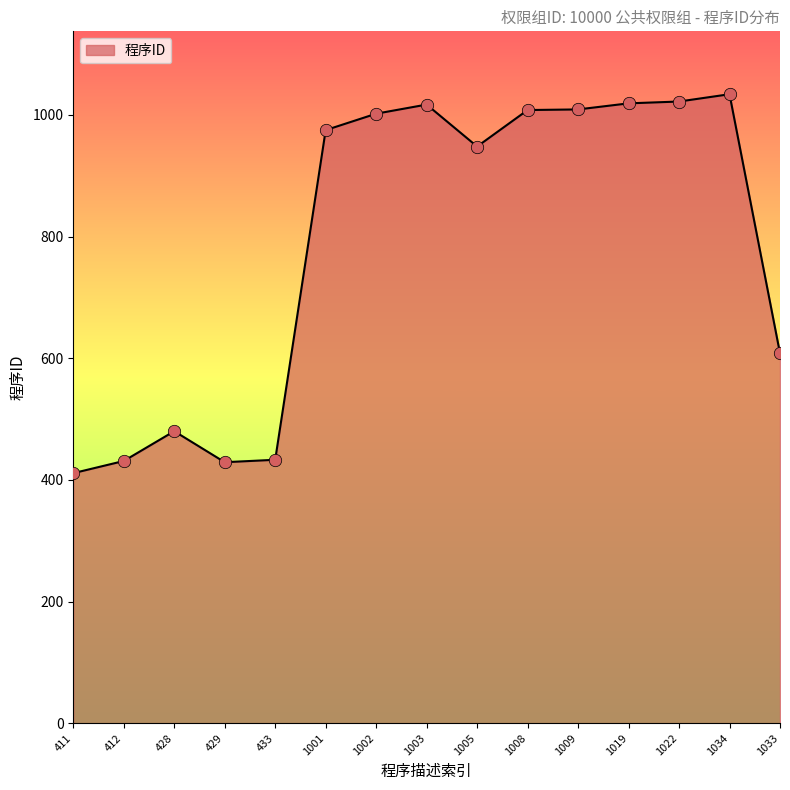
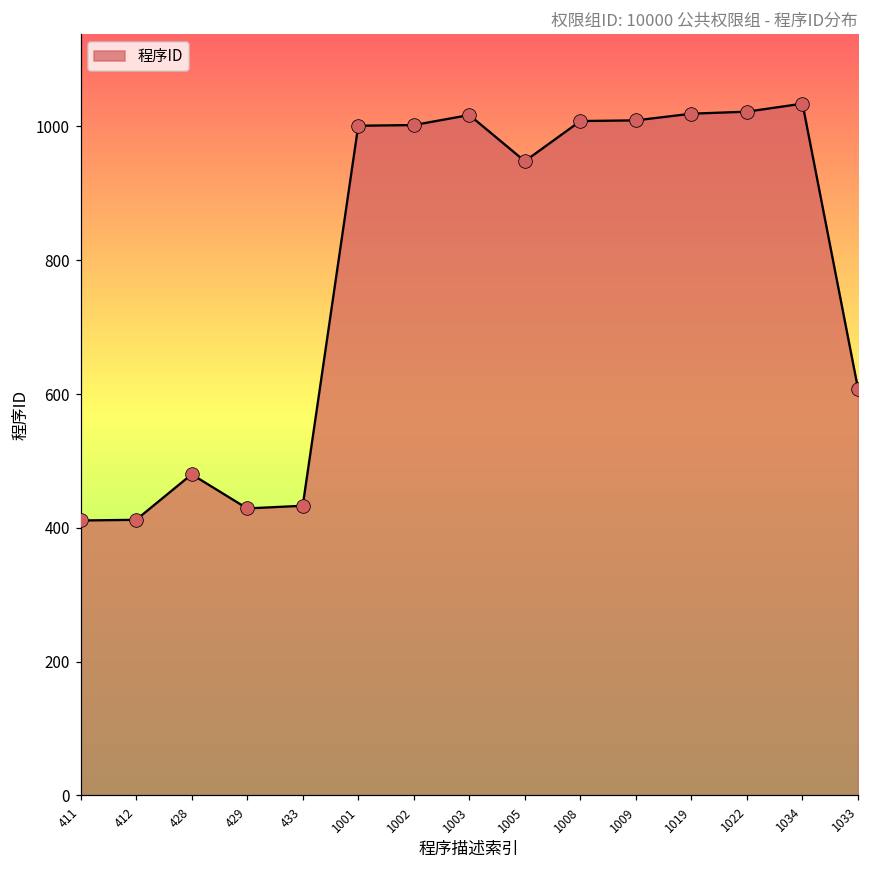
412: 430 -> 410
1001: 980 -> 1000
